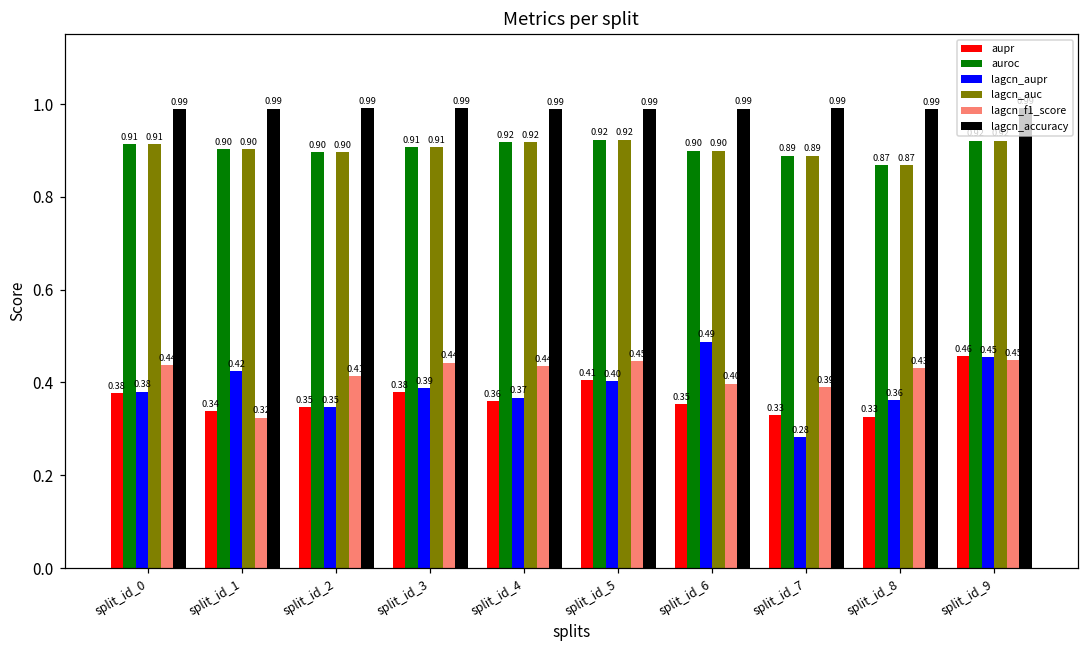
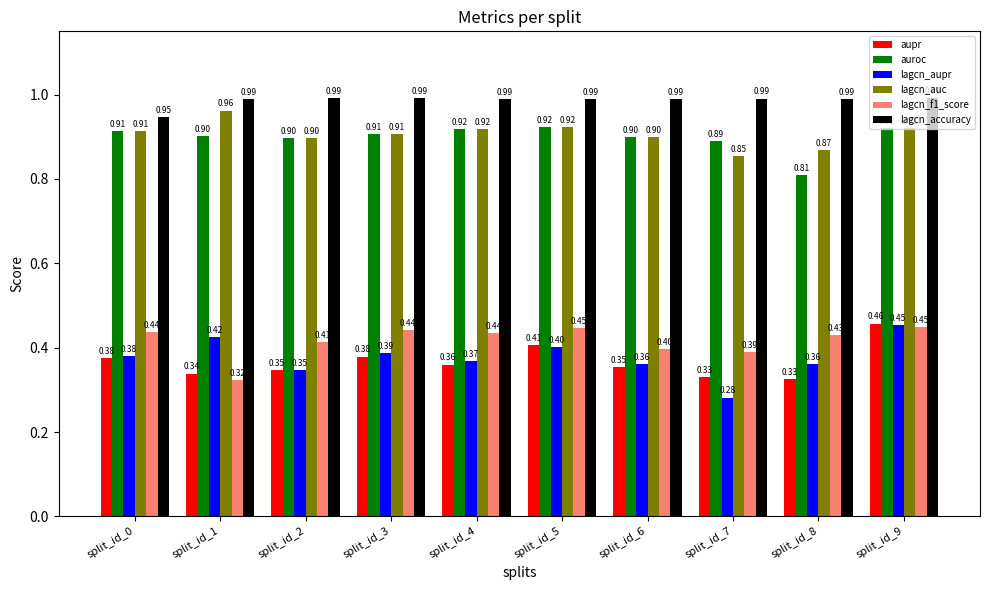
lagcn_accuracy, split_id_0: 0.99 -> 0.95
lagcn_auc, split_id_1: 0.90 -> 0.96
lagcn_aupr, split_id_6: 0.49 -> 0.36
lagcn_auc, split_id_7: 0.89 -> 0.85
auroc, split_id_8: 0.87 -> 0.81
